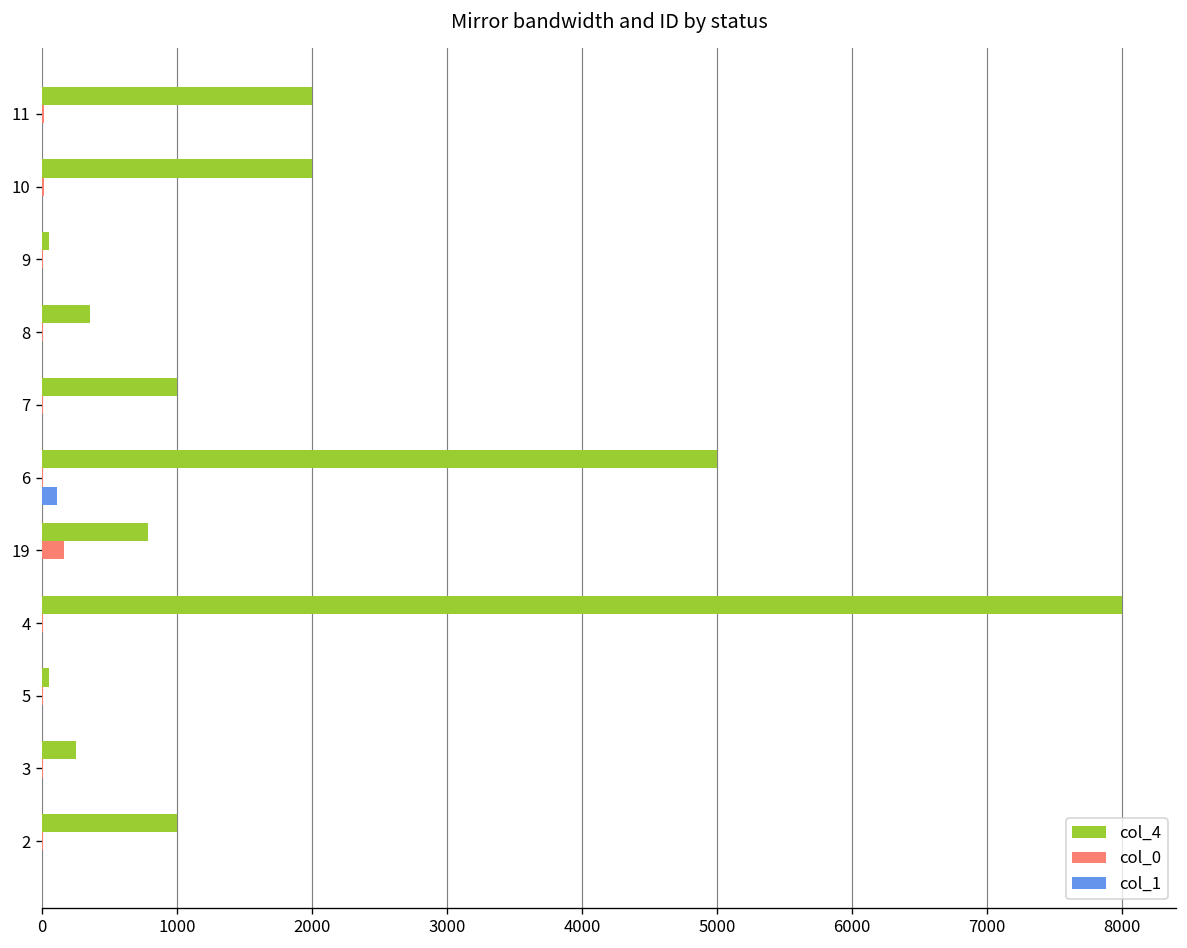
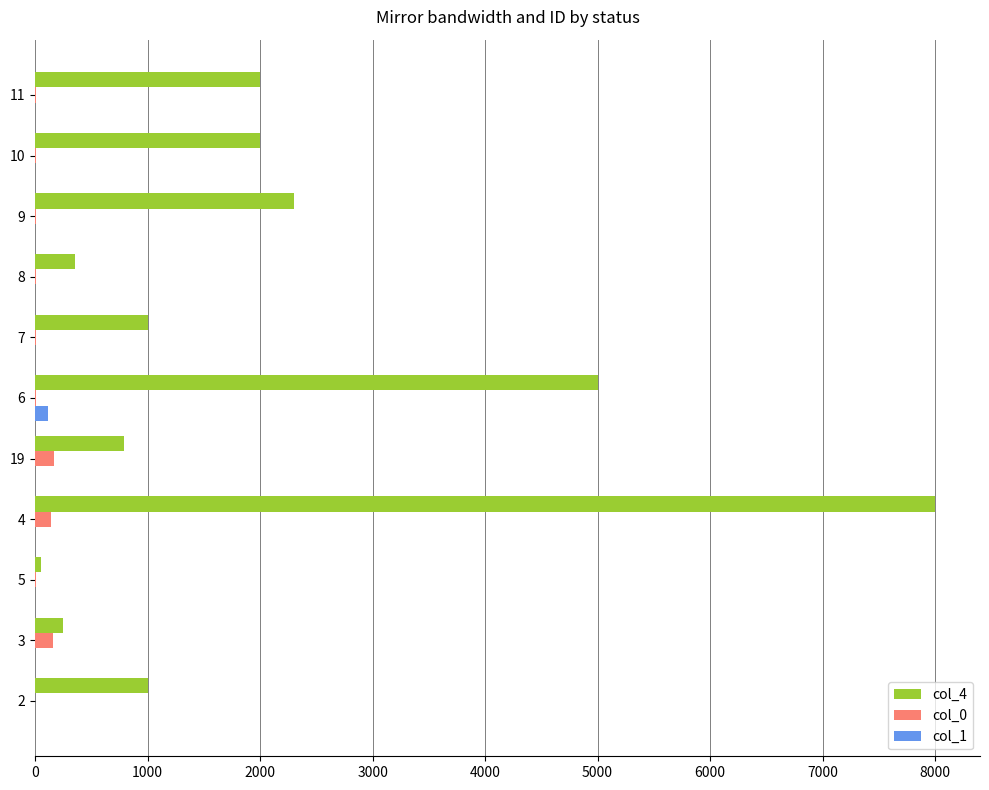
col_4, 9: 50 -> 2300
col_0, 4: 0 -> 140
col_0, 3: 0 -> 160
